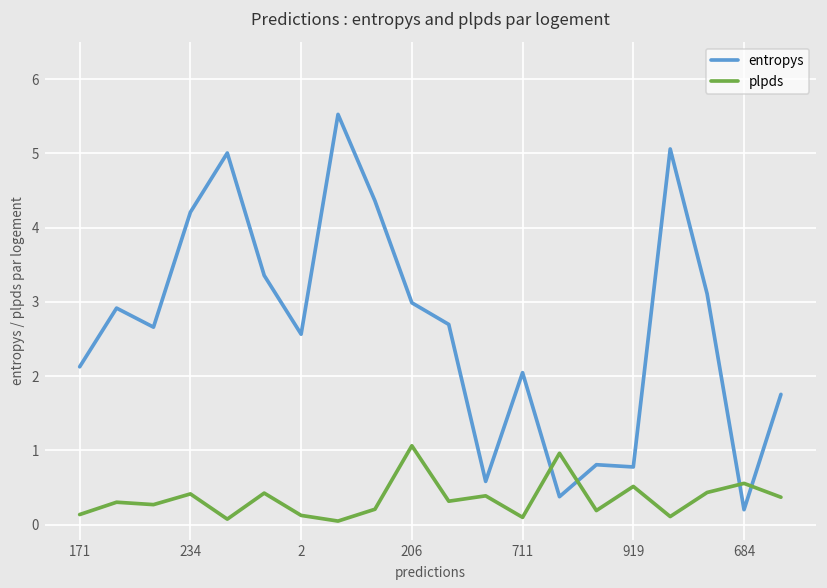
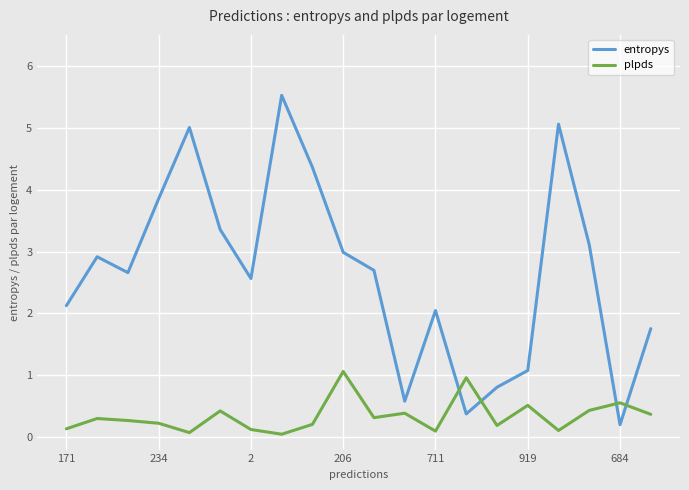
entropys, 234: 4.2 -> 3.9
plpds, 234: 0.4 -> 0.2
entropys, 919: 0.8 -> 1.1
